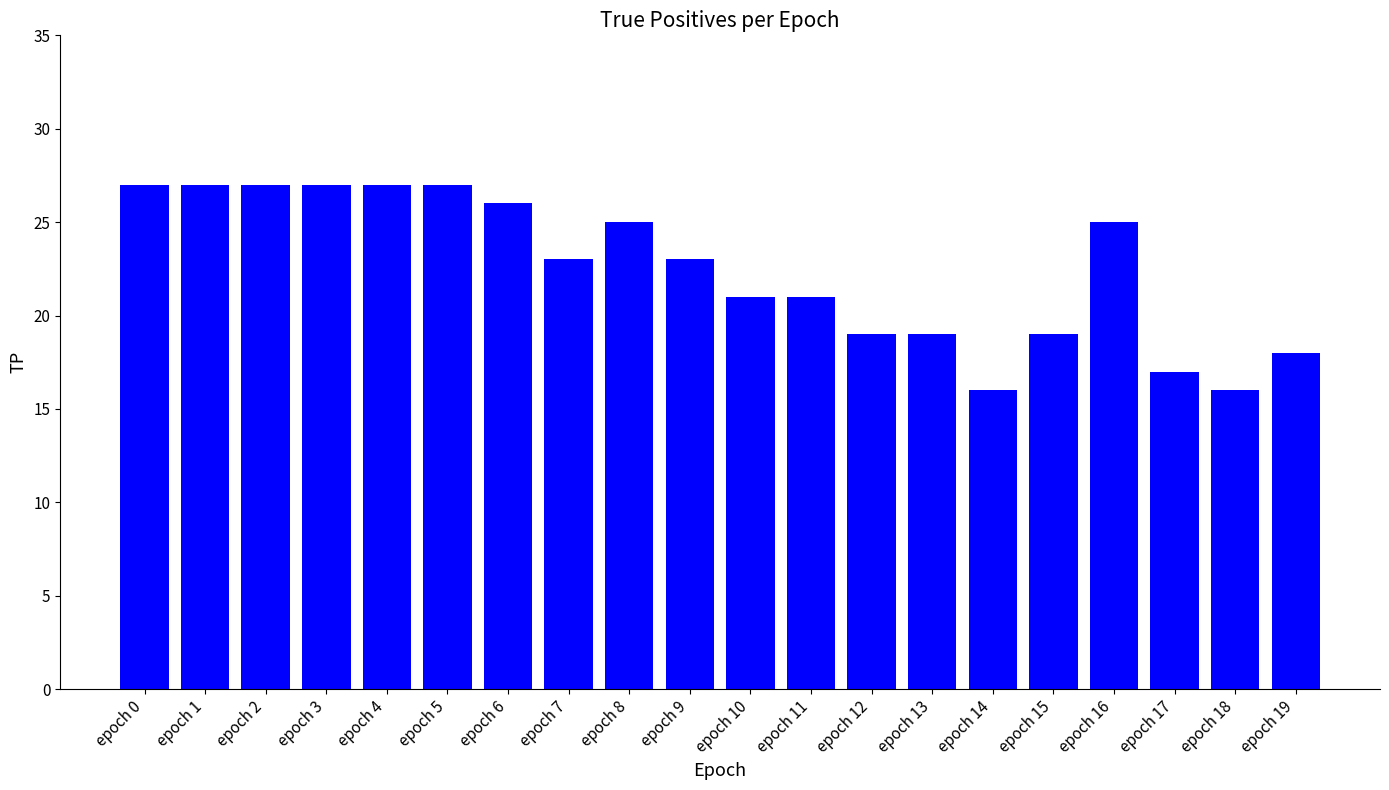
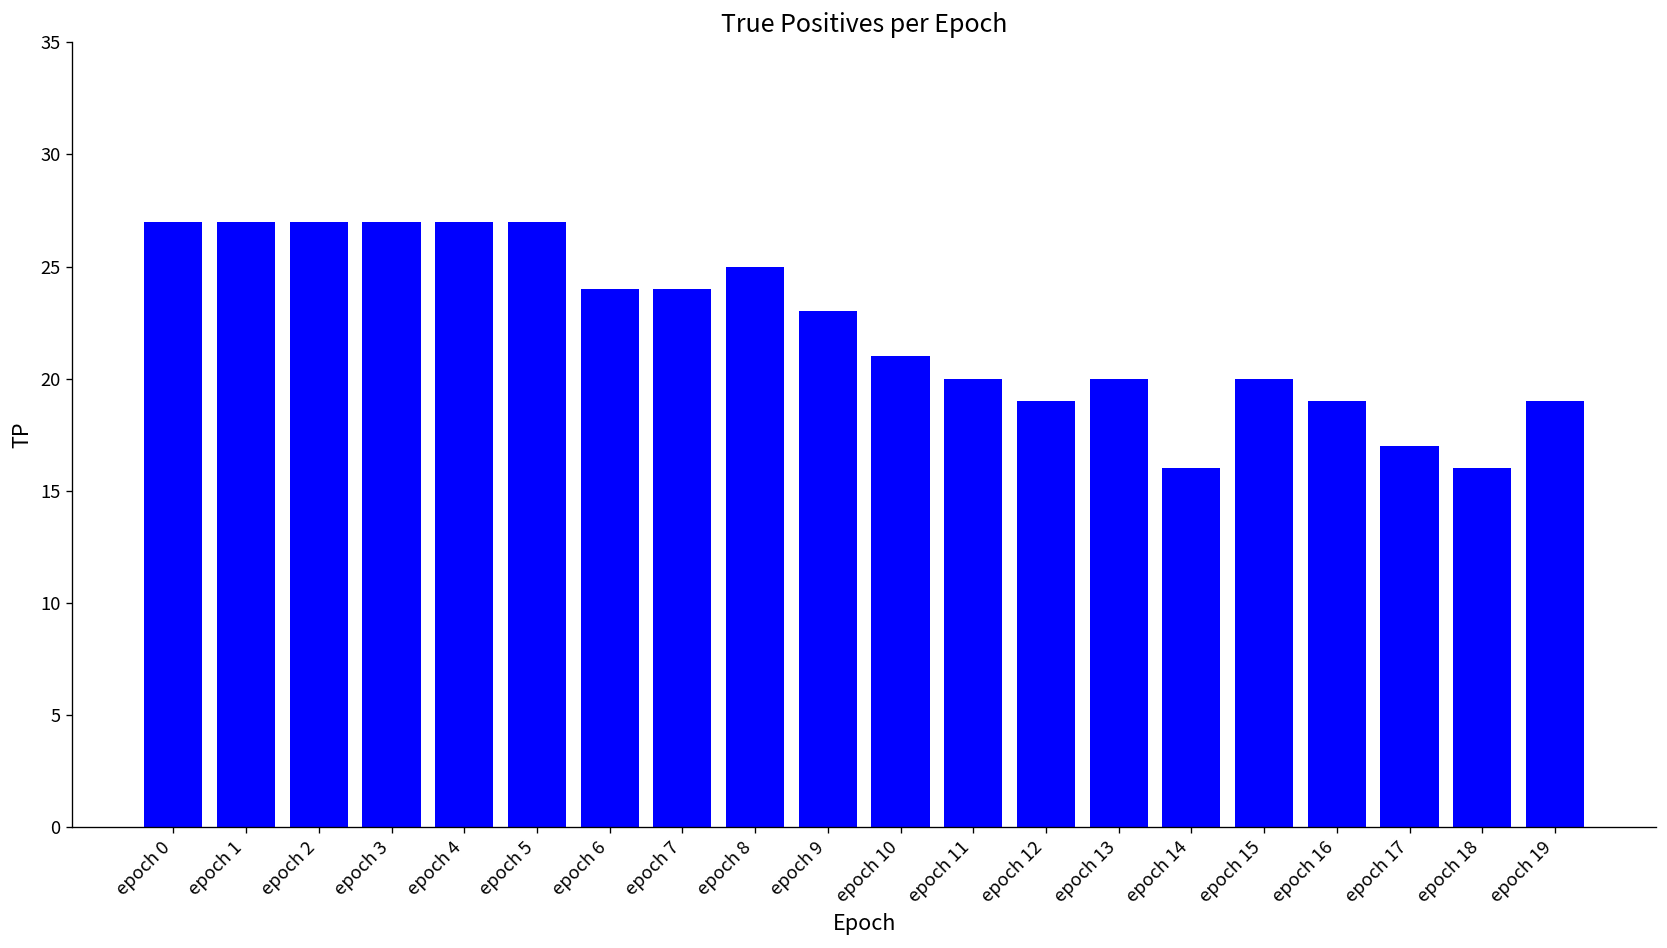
epoch 6: 26 -> 24
epoch 7: 23 -> 24
epoch 11: 21 -> 20
epoch 13: 19 -> 20
epoch 15: 19 -> 20
epoch 16: 25 -> 19
epoch 19: 18 -> 19
